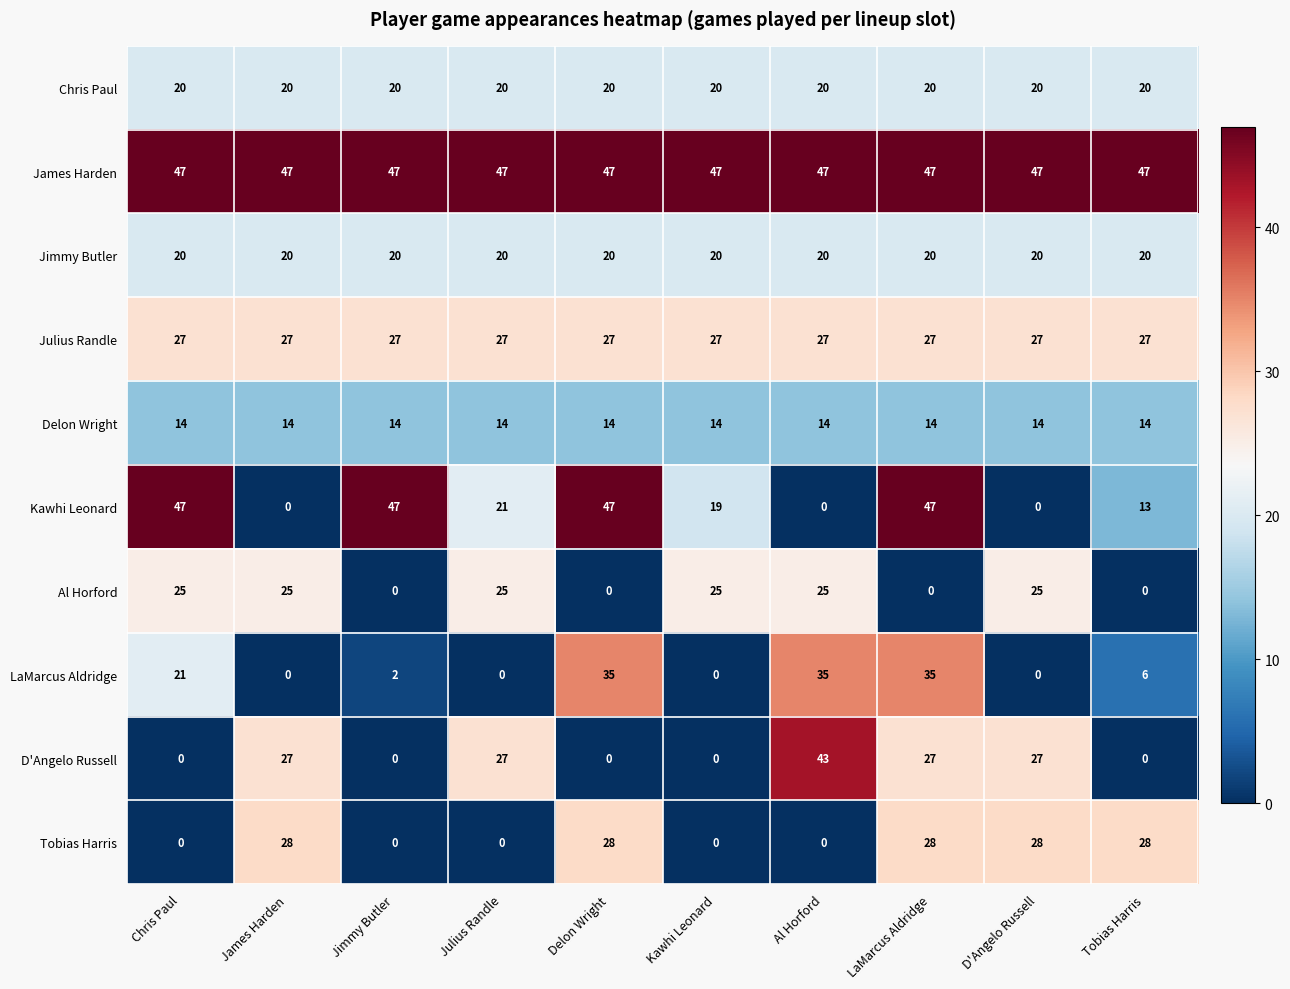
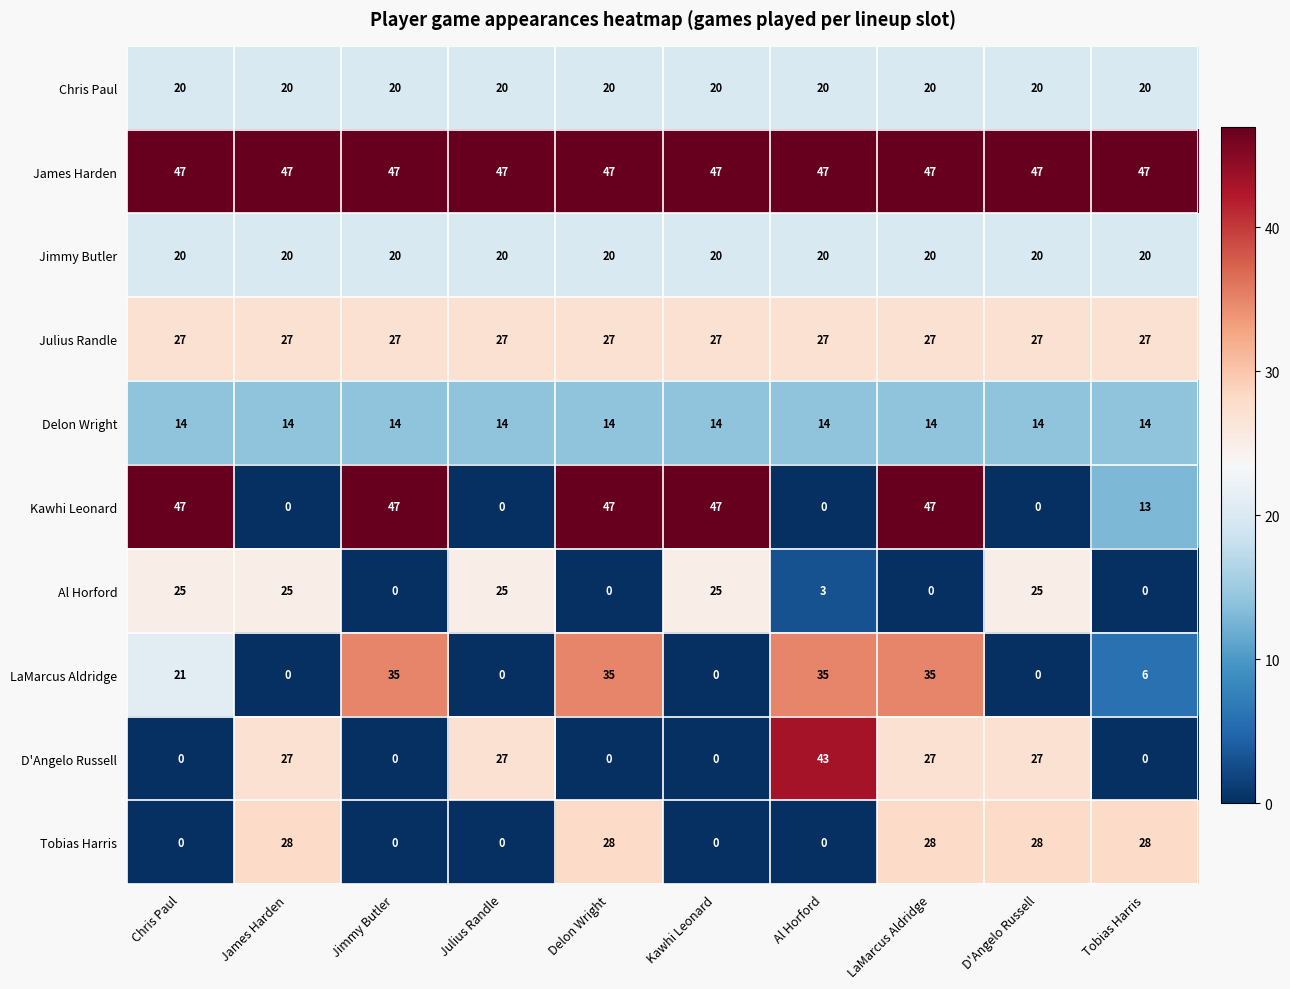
Kawhi Leonard, Julius Randle: 21 -> 0
Kawhi Leonard, Kawhi Leonard: 19 -> 47
Al Horford, Al Horford: 25 -> 3
LaMarcus Aldridge, Jimmy Butler: 2 -> 35
